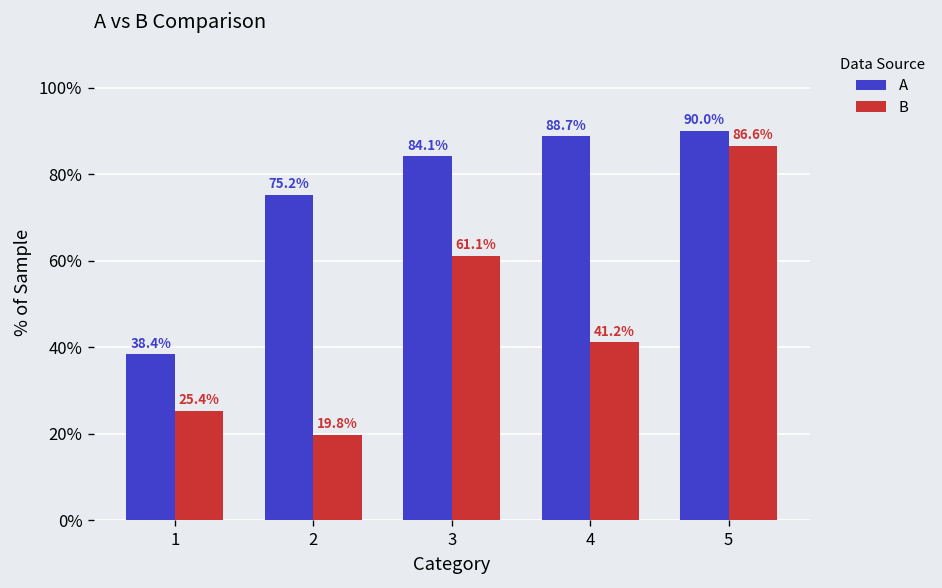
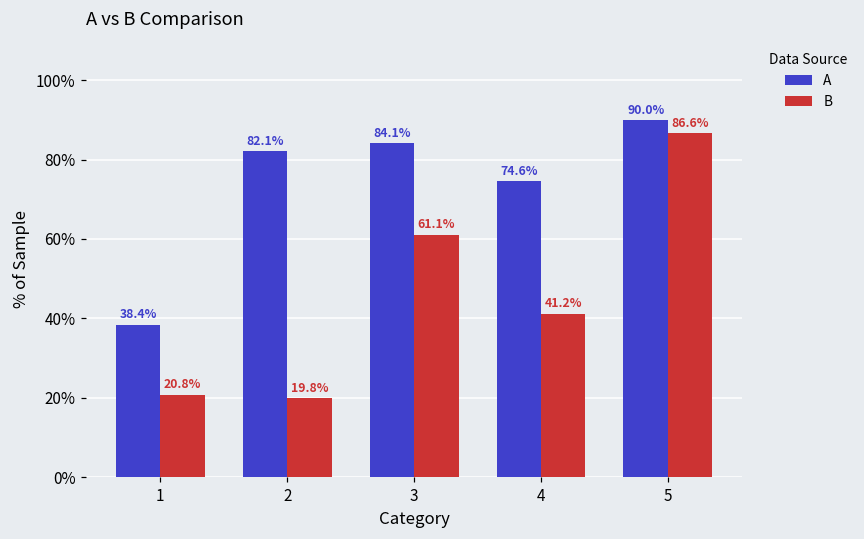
B, 1: 25.4% -> 20.8%
A, 2: 75.2% -> 82.1%
A, 4: 88.7% -> 74.6%
